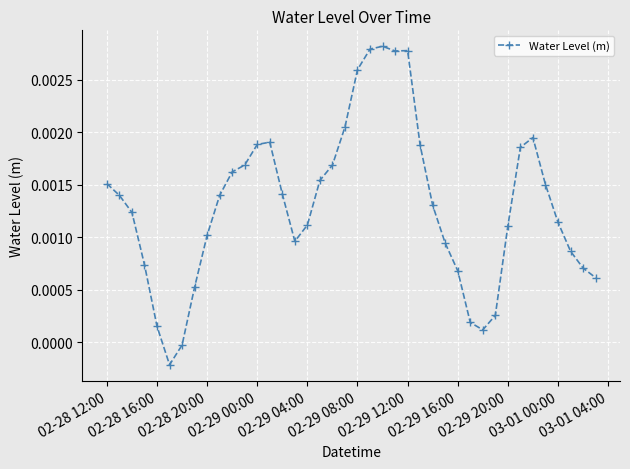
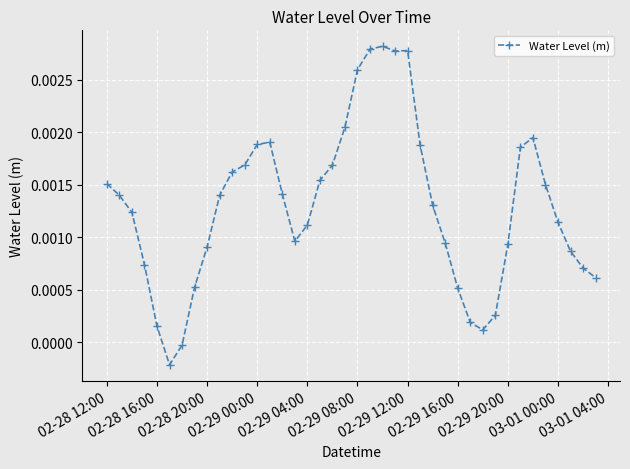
02-28 20:00: 0.00102 -> 0.00091
02-29 16:00: 0.00068 -> 0.00051
02-29 20:00: 0.00111 -> 0.00093
